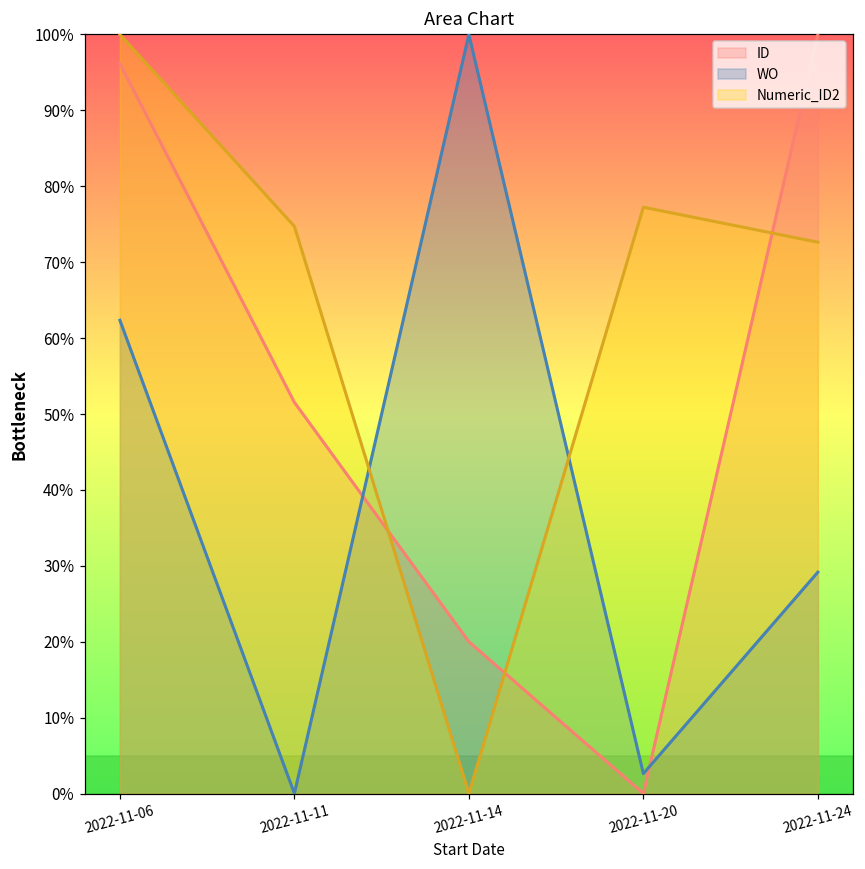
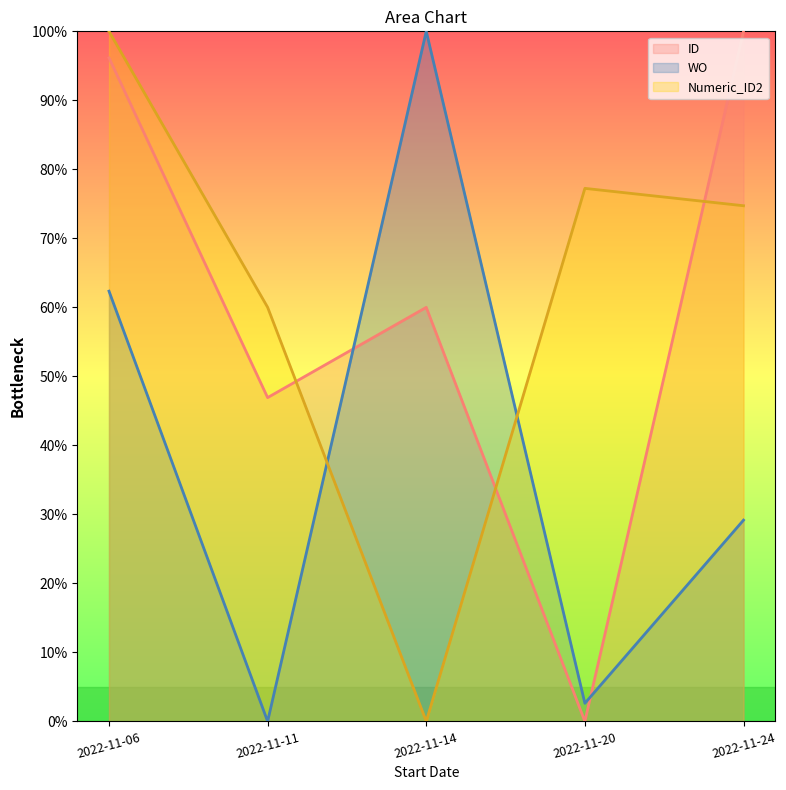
ID, 2022-11-11: 52% -> 47%
Numeric_ID2, 2022-11-11: 75% -> 60%
ID, 2022-11-14: 20% -> 60%
Numeric_ID2, 2022-11-24: 73% -> 75%
